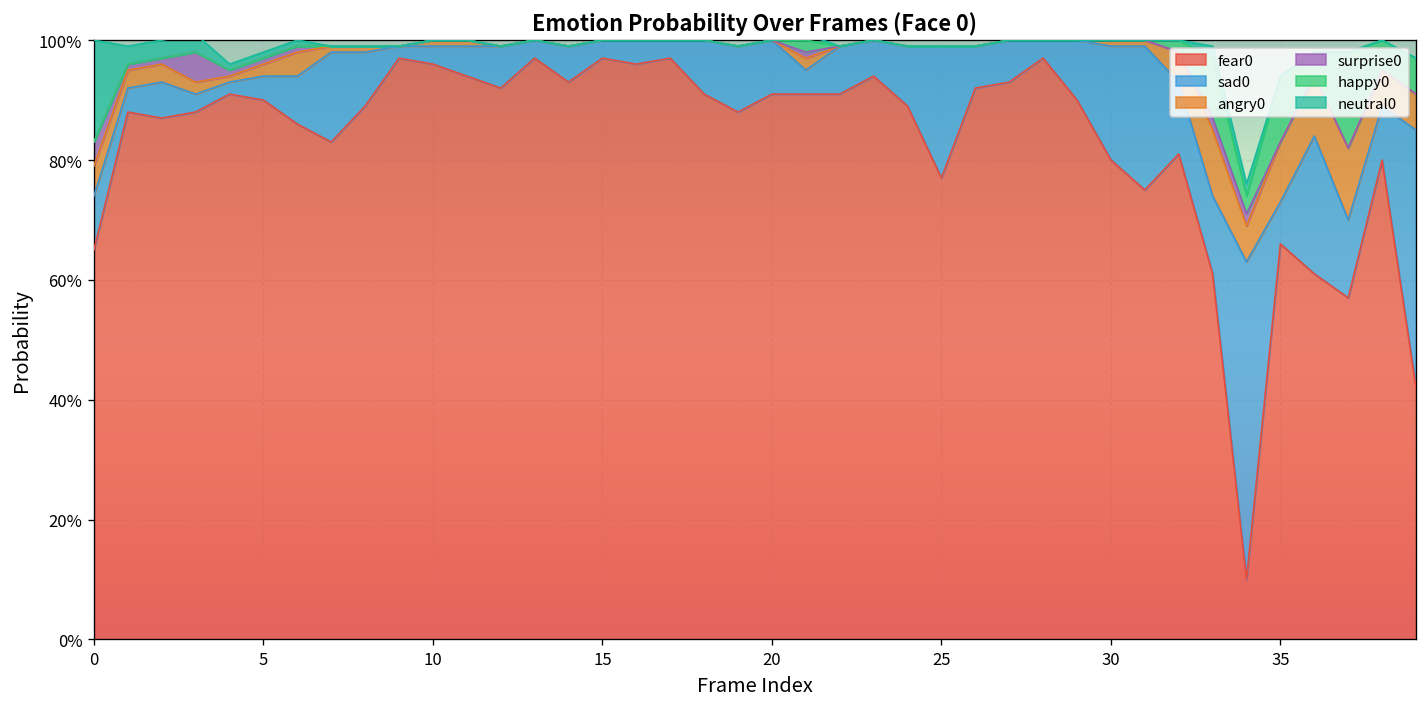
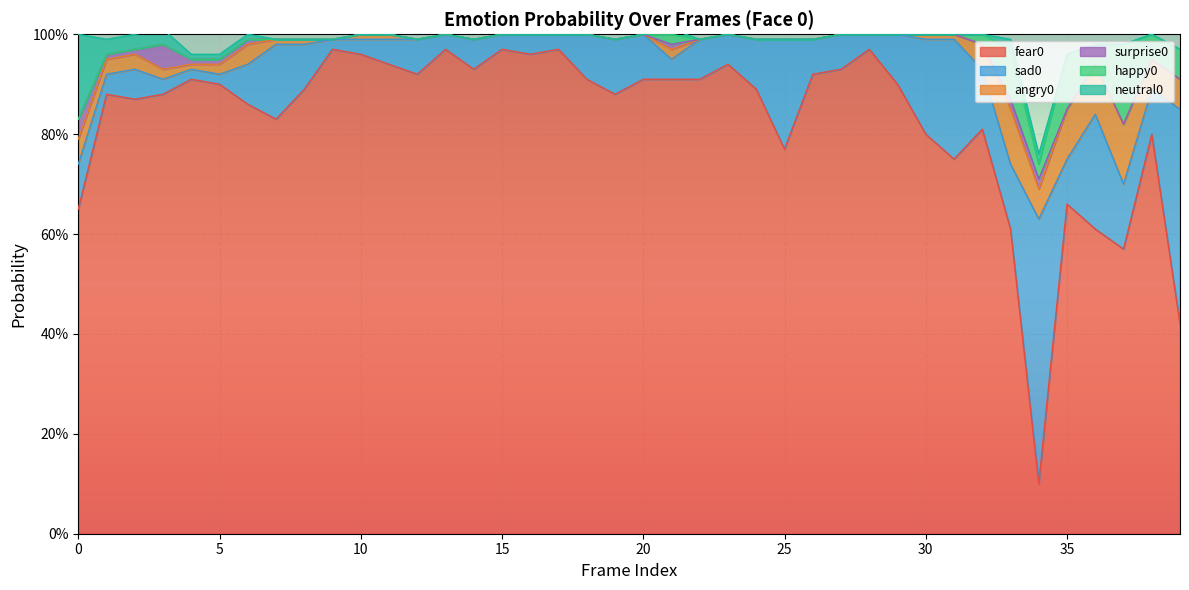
sad0, 5: 4% -> 2%
sad0, 35: 7% -> 9%
